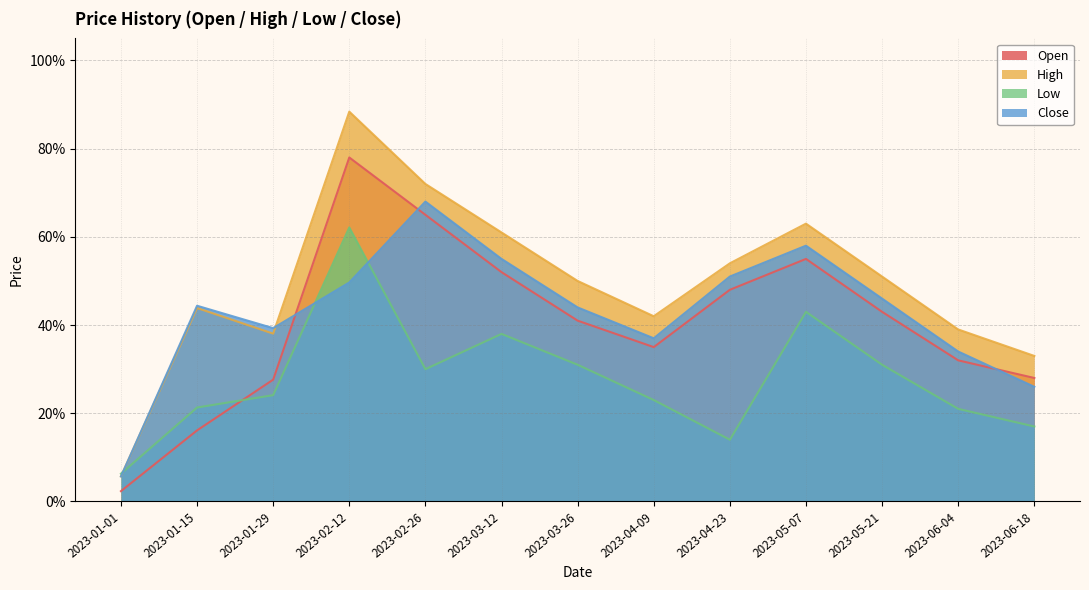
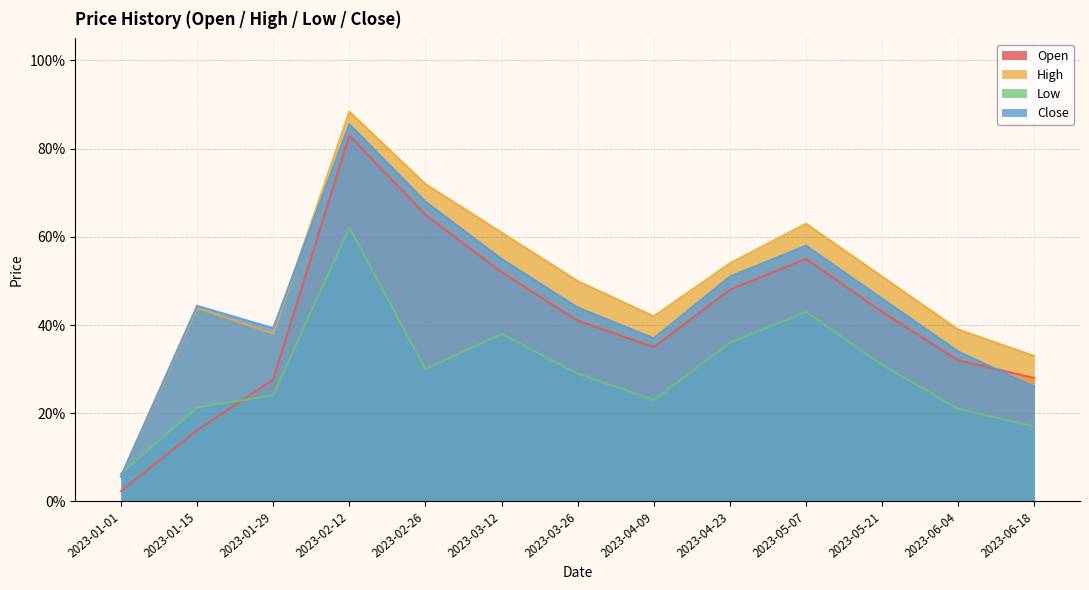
Open, 2023-02-12: 78% -> 83%
Close, 2023-02-12: 50% -> 86%
Low, 2023-03-26: 31% -> 29%
Low, 2023-04-23: 14% -> 36%
